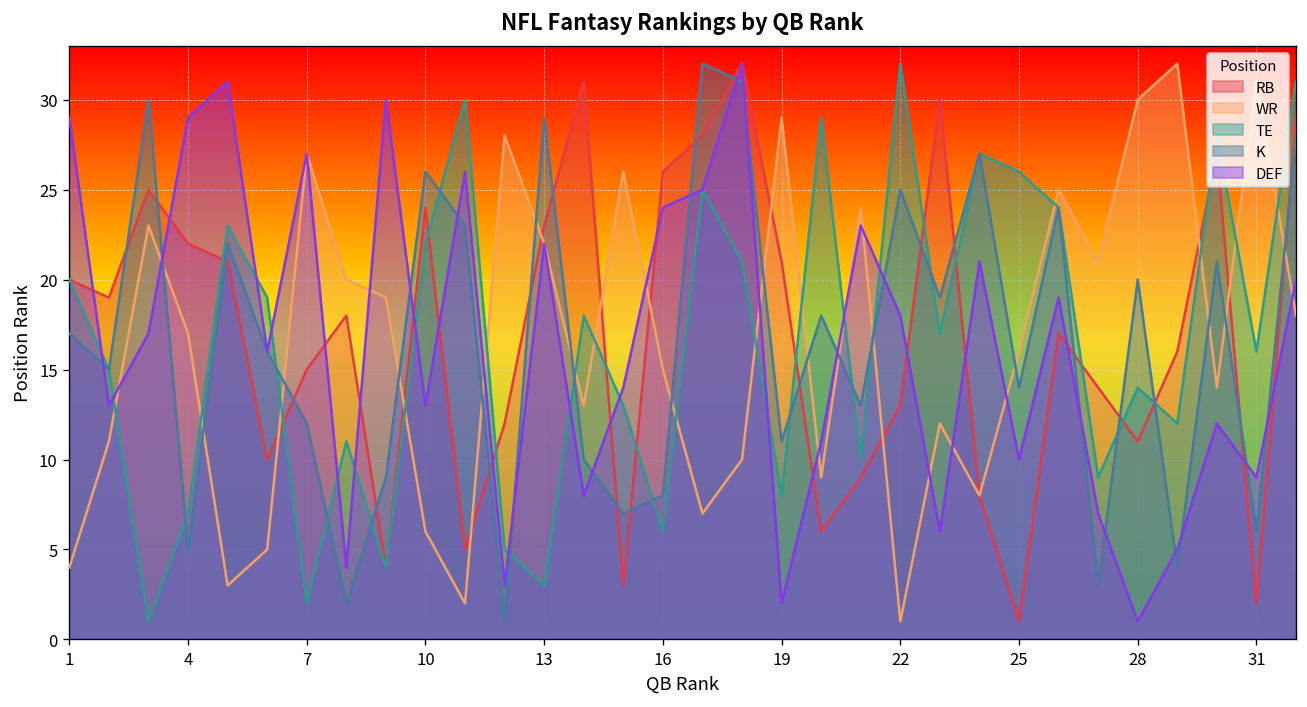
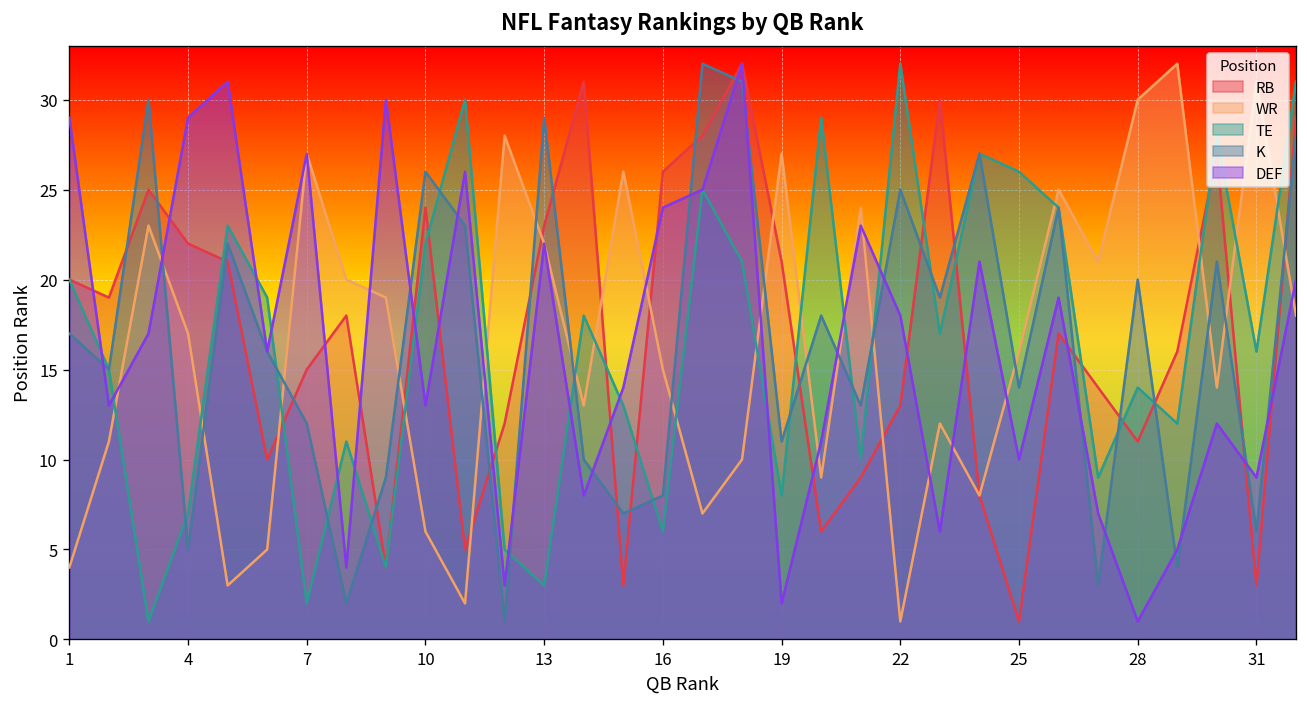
WR, 19: 29 -> 27
RB, 31: 2 -> 3
